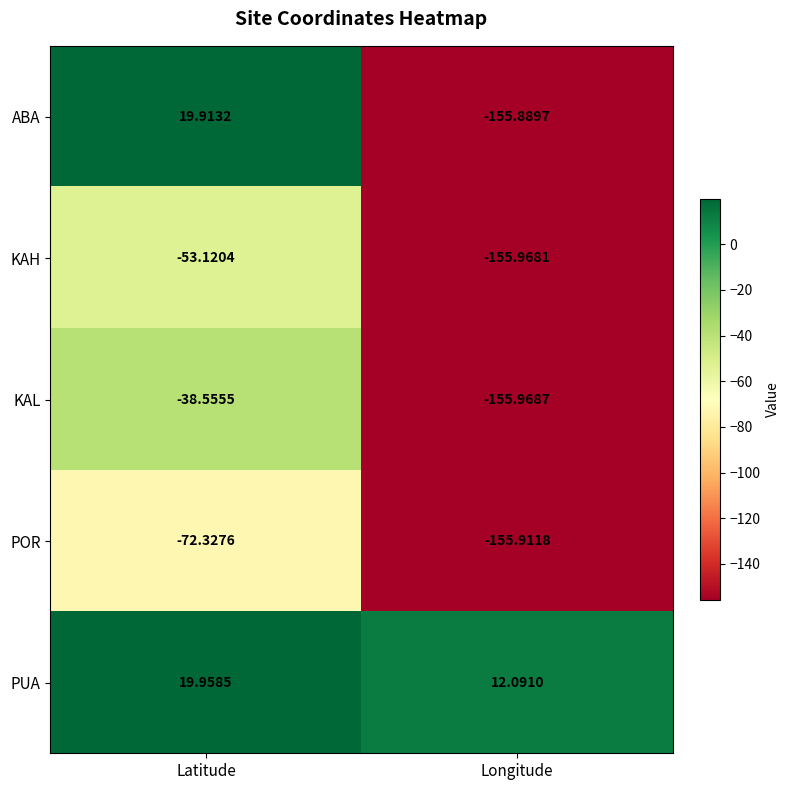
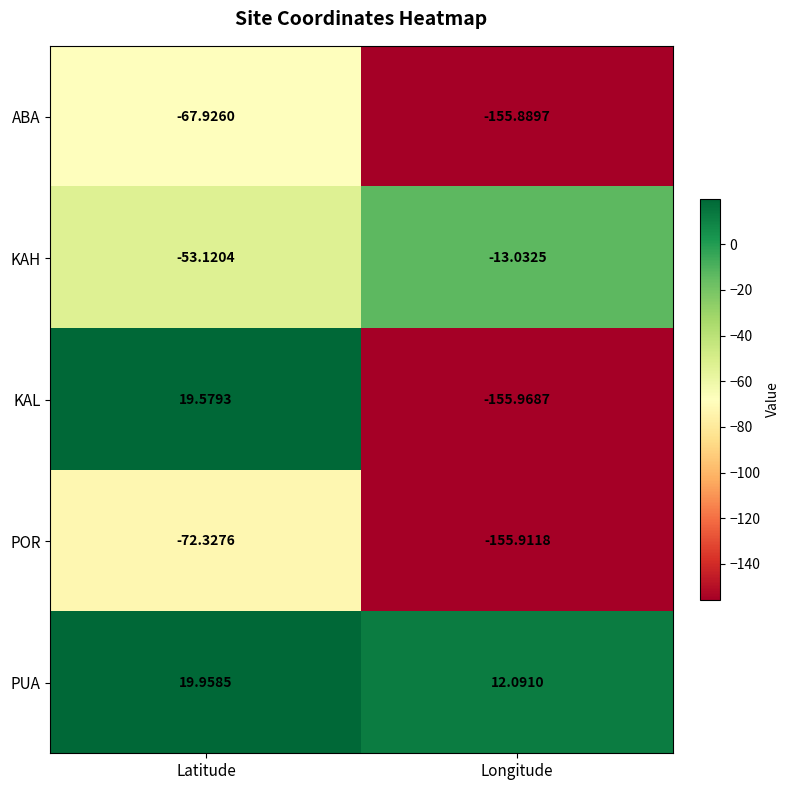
ABA, Latitude: 19.9132 -> -67.9260
KAH, Longitude: -155.9681 -> -13.0325
KAL, Latitude: -38.5555 -> 19.5793
